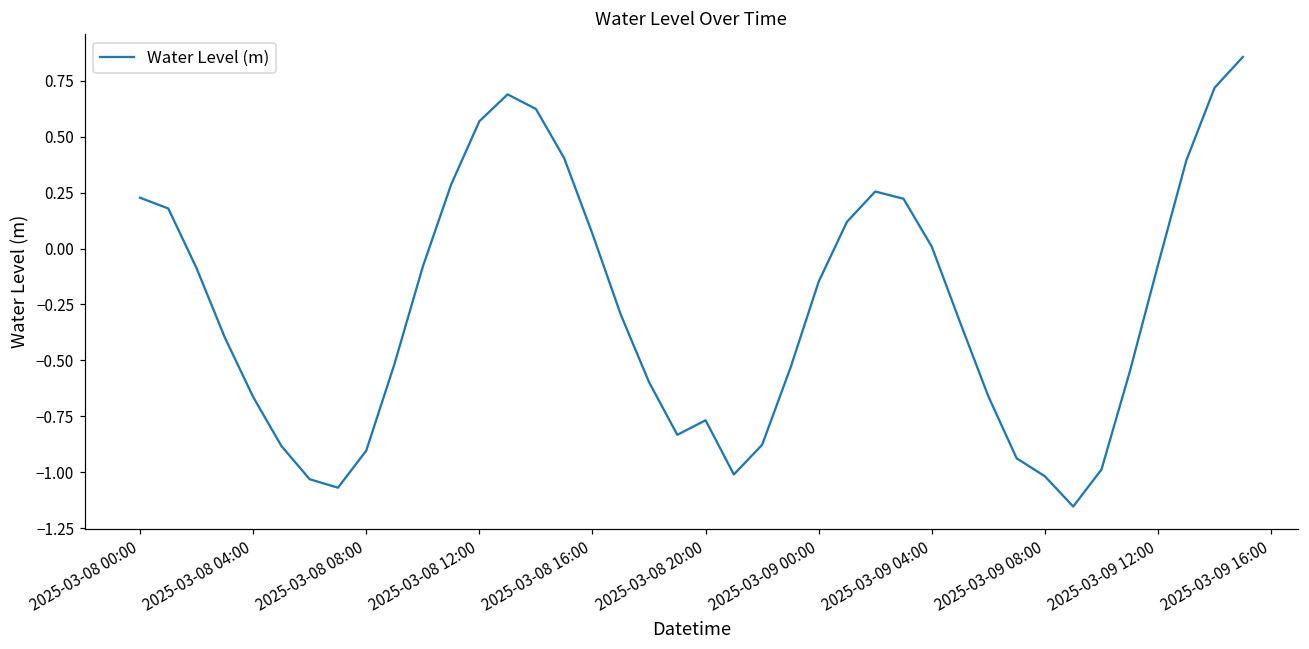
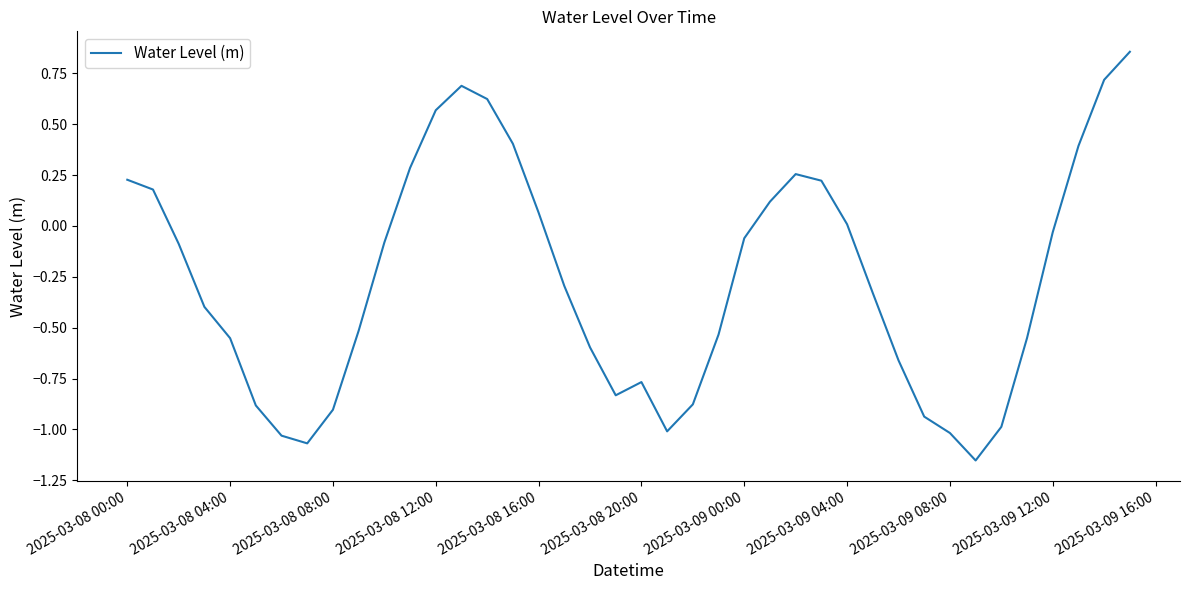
2025-03-08 04:00: -0.66 -> -0.55
2025-03-09 00:00: -0.15 -> -0.06
2025-03-09 12:00: -0.07 -> -0.03
